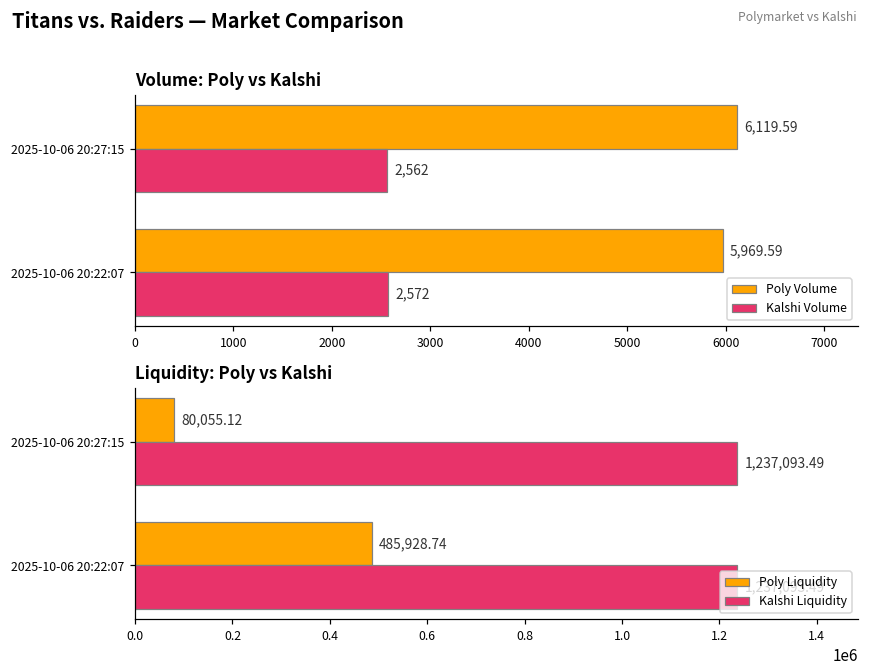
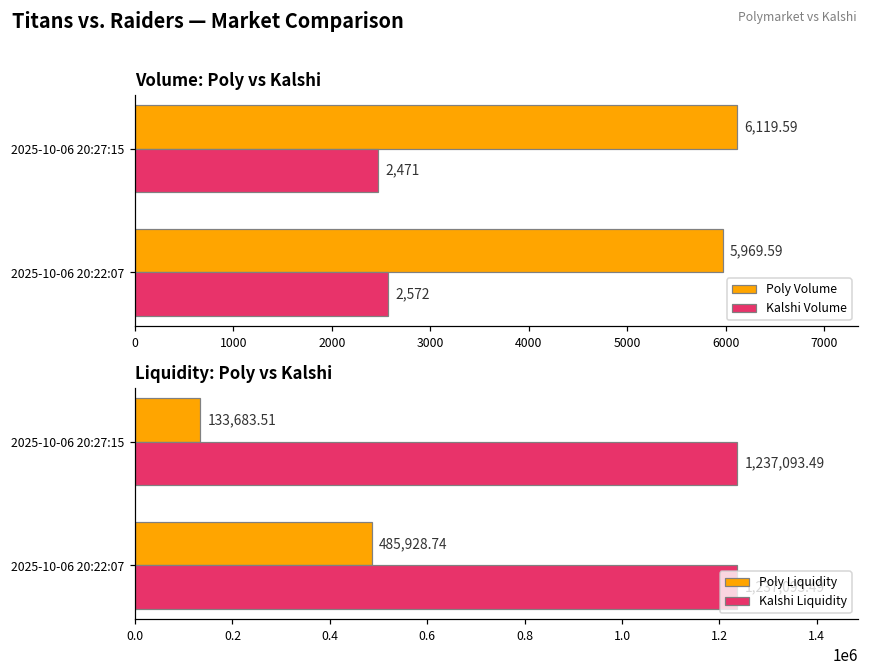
Volume: Poly vs Kalshi, Kalshi Volume, 2025-10-06 20:27:15: 2,562 -> 2,471
Liquidity: Poly vs Kalshi, Poly Liquidity, 2025-10-06 20:27:15: 80,055.12 -> 133,683.51
